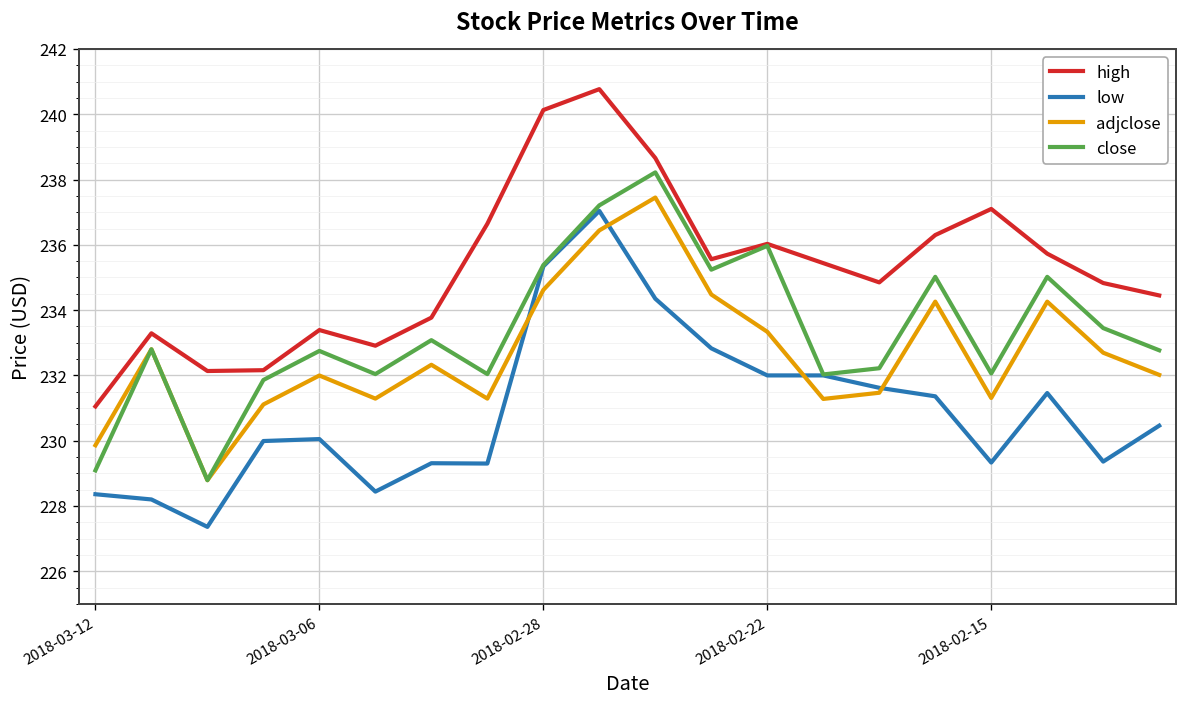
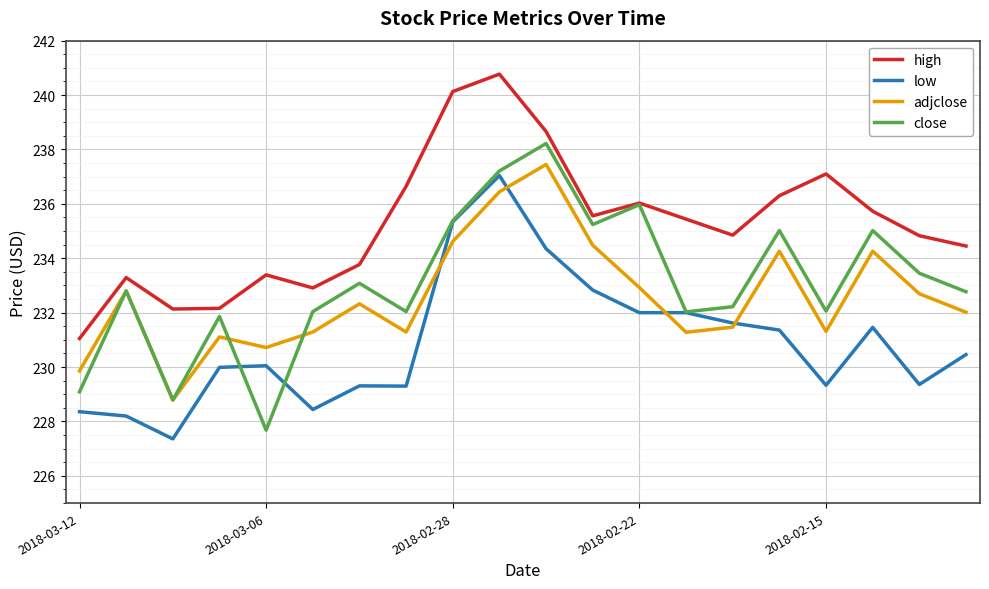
adjclose, 2018-03-06: 232.0 -> 230.7
close, 2018-03-06: 232.8 -> 227.7
adjclose, 2018-02-22: 233.3 -> 232.9
